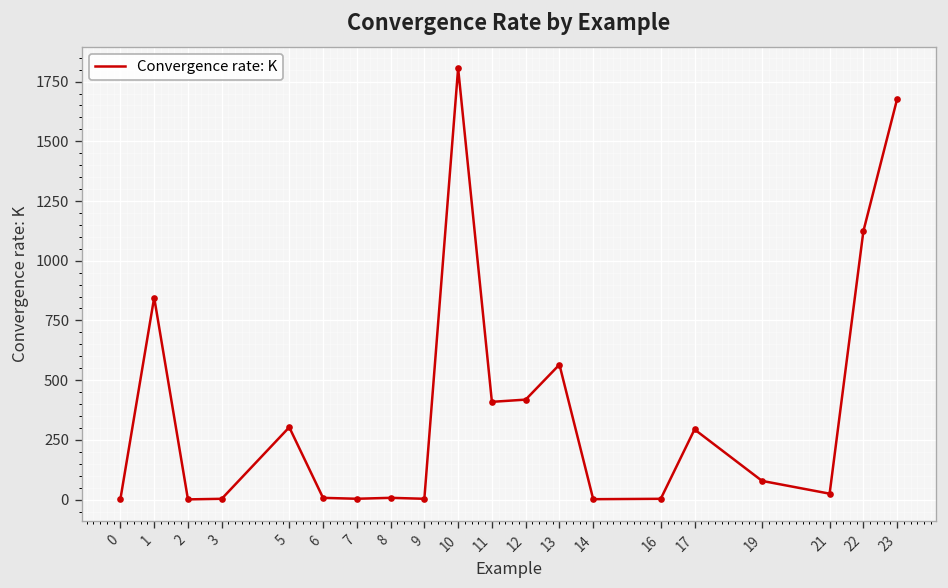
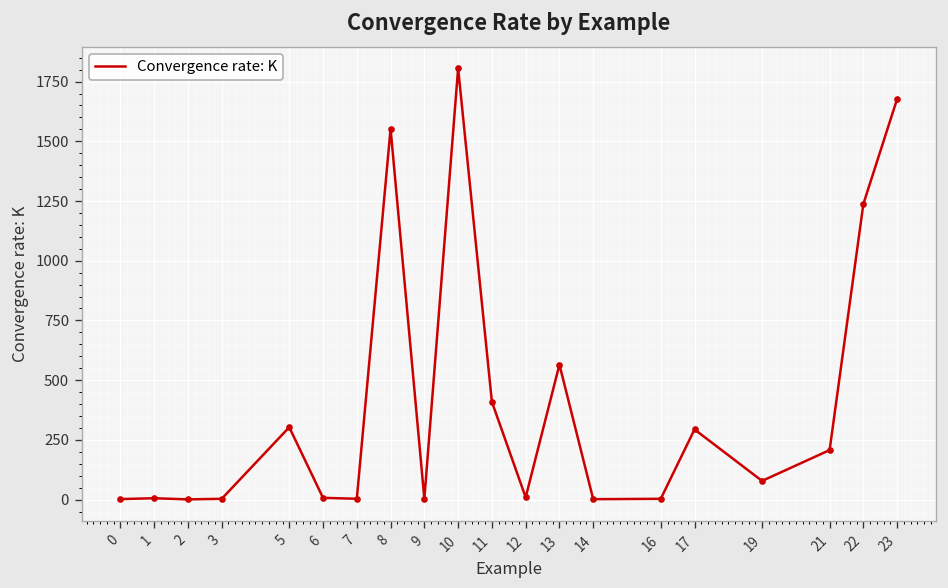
1: 850 -> 10
8: 10 -> 1550
12: 420 -> 10
21: 20 -> 210
22: 1120 -> 1240
